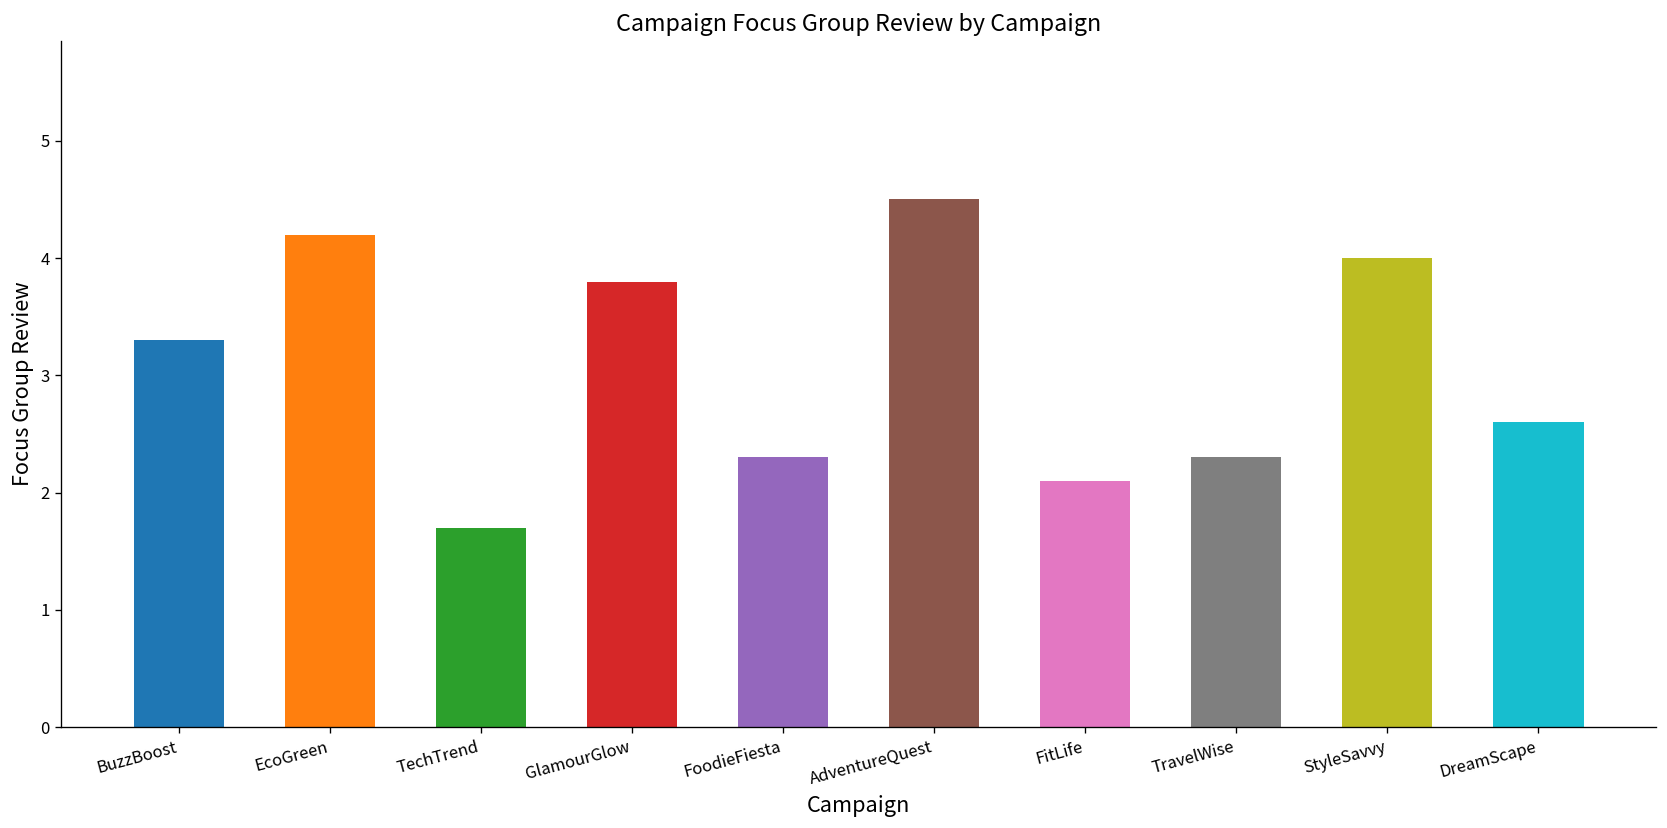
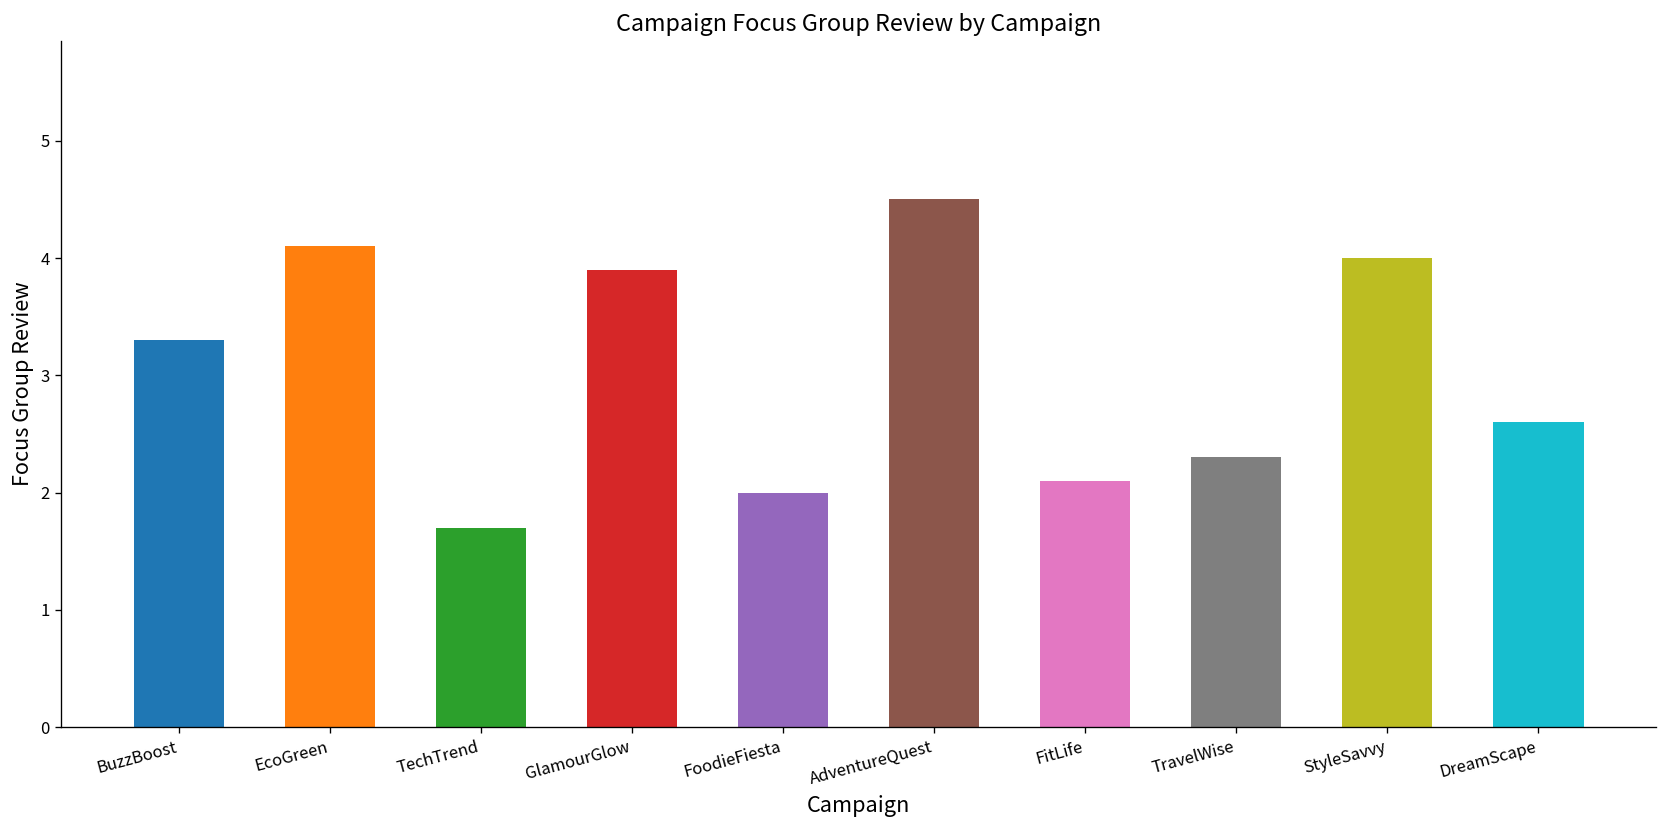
EcoGreen: 4.2 -> 4.1
GlamourGlow: 3.8 -> 3.9
FoodieFiesta: 2.3 -> 2.0
